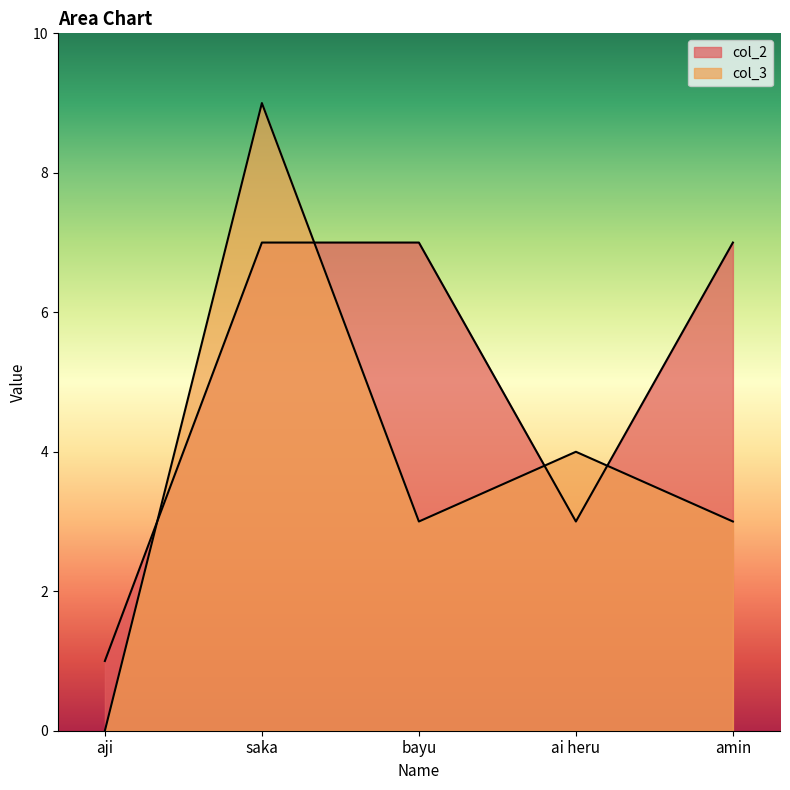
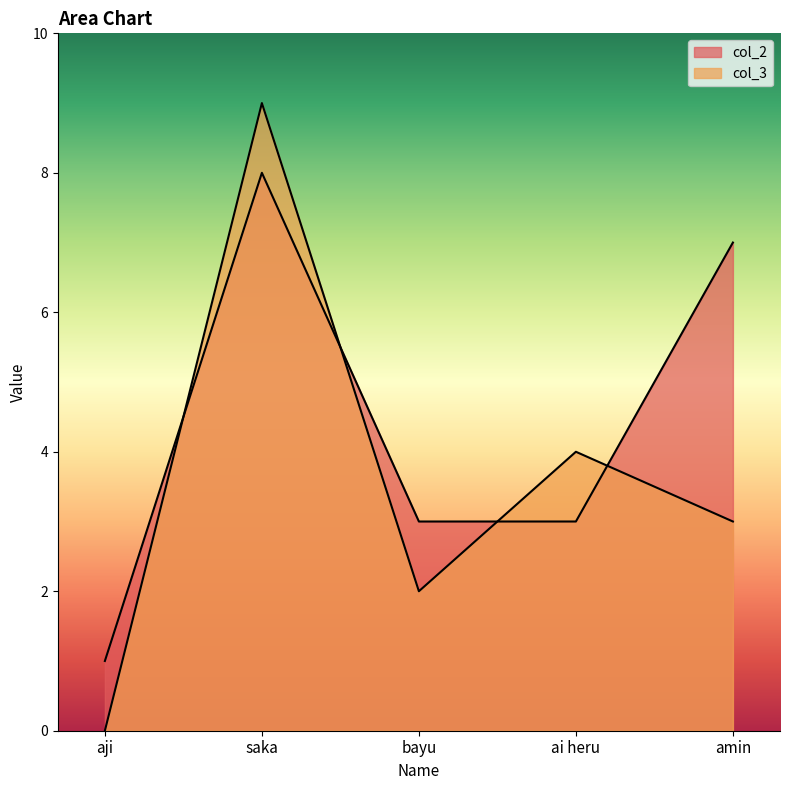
col_2, saka: 7 -> 8
col_2, bayu: 7 -> 3
col_3, bayu: 3 -> 2
